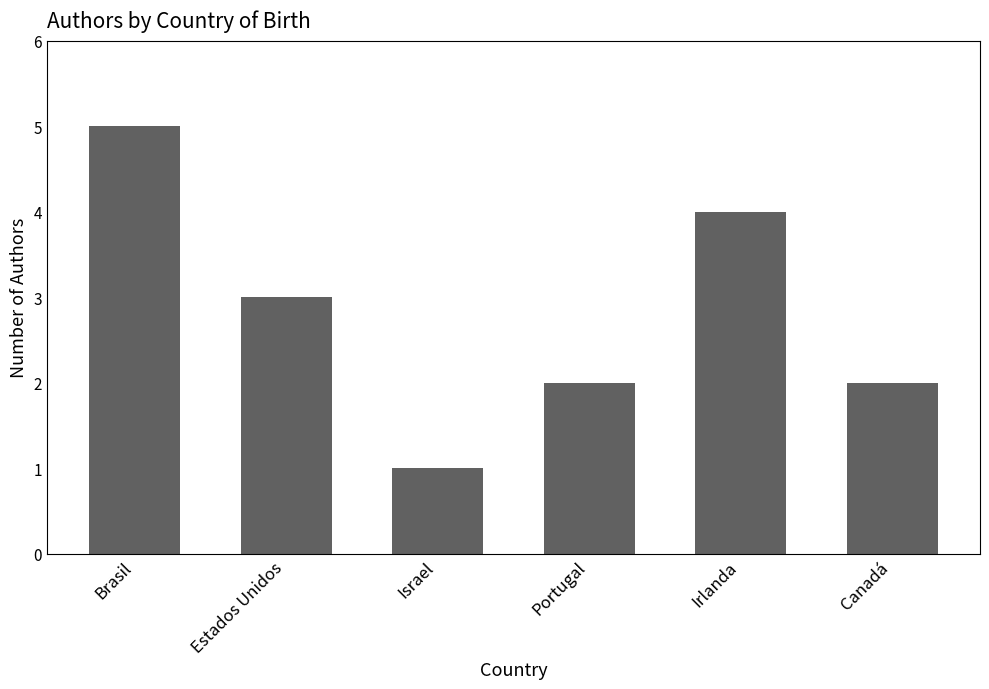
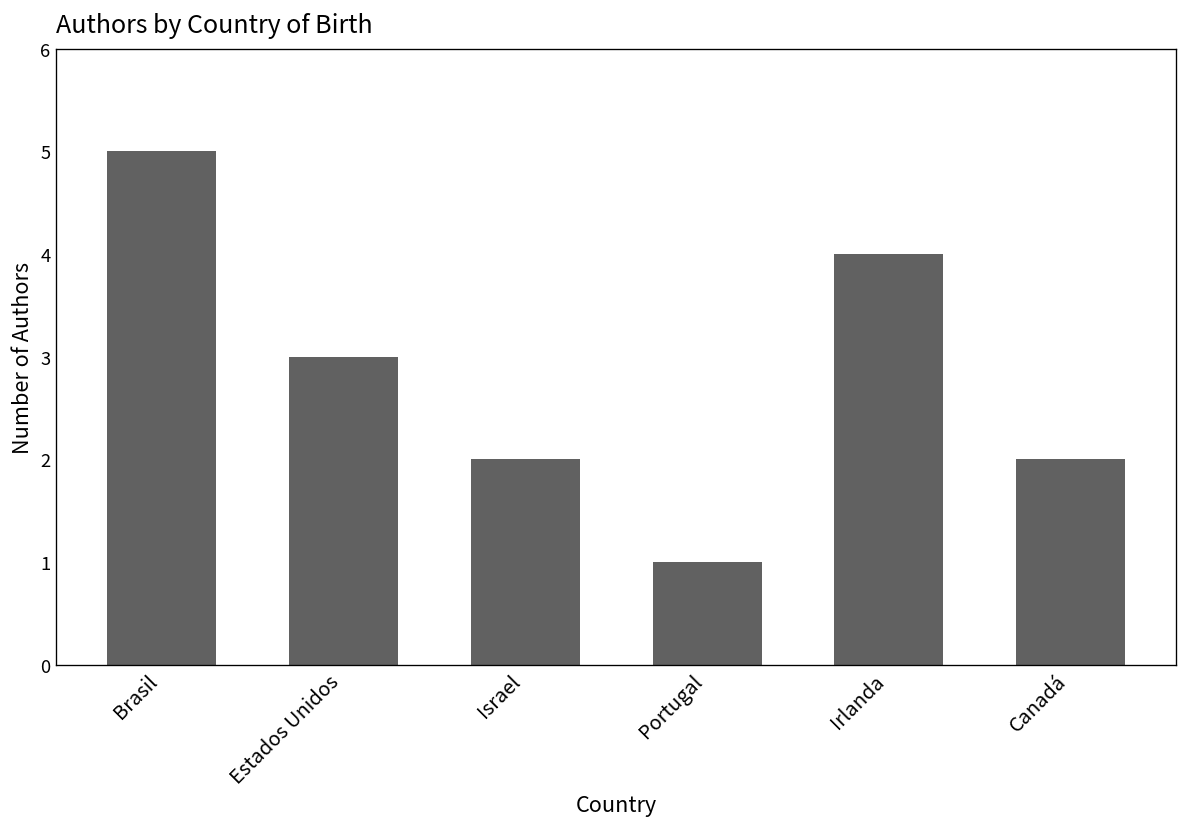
Israel: 1 -> 2
Portugal: 2 -> 1
